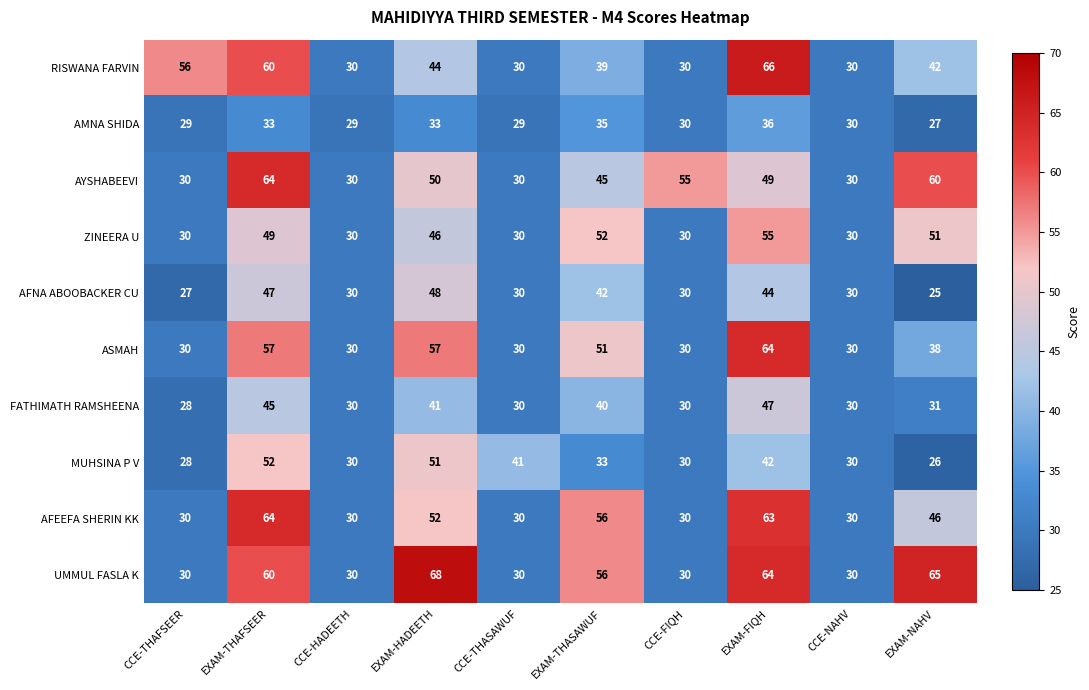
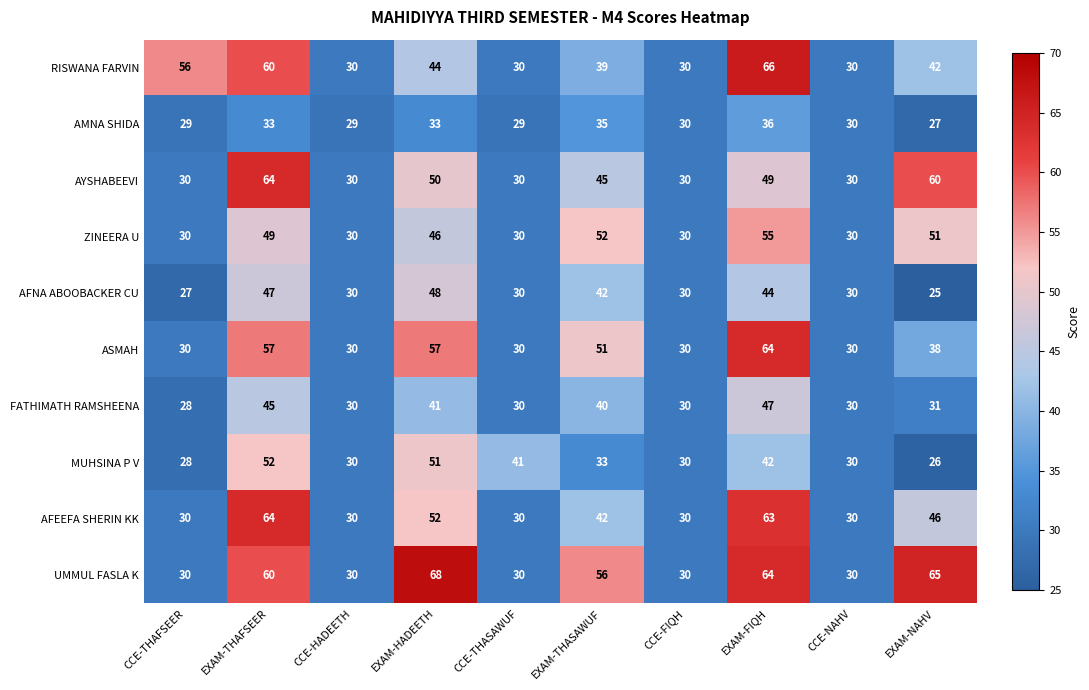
AYSHABEEVI, CCE-FIQH: 55 -> 30
AFEEFA SHERIN KK, EXAM-THASAWUF: 56 -> 42
